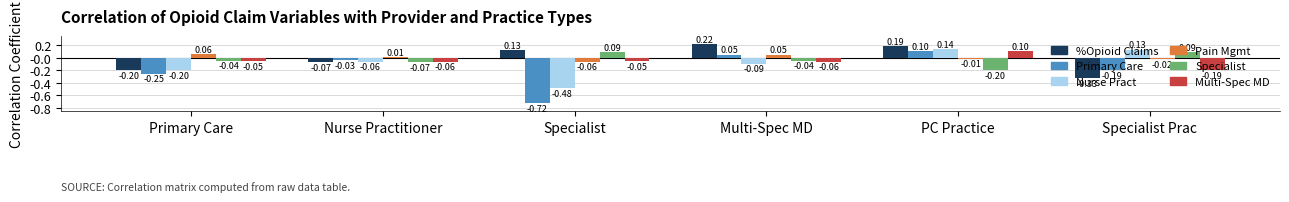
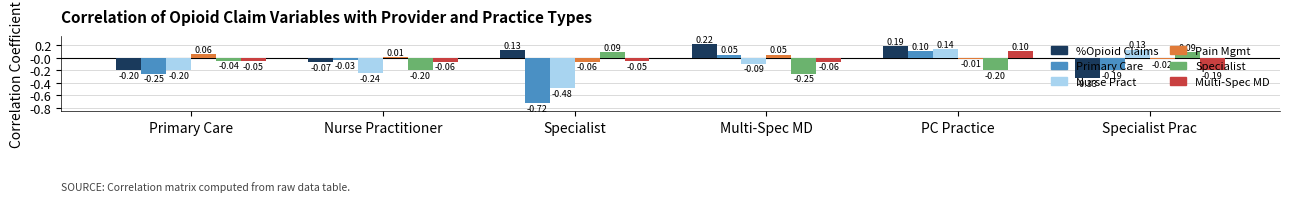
Nurse Pract, Nurse Practitioner: -0.06 -> -0.24
Specialist, Nurse Practitioner: -0.07 -> -0.20
Specialist, Multi-Spec MD: -0.04 -> -0.25
